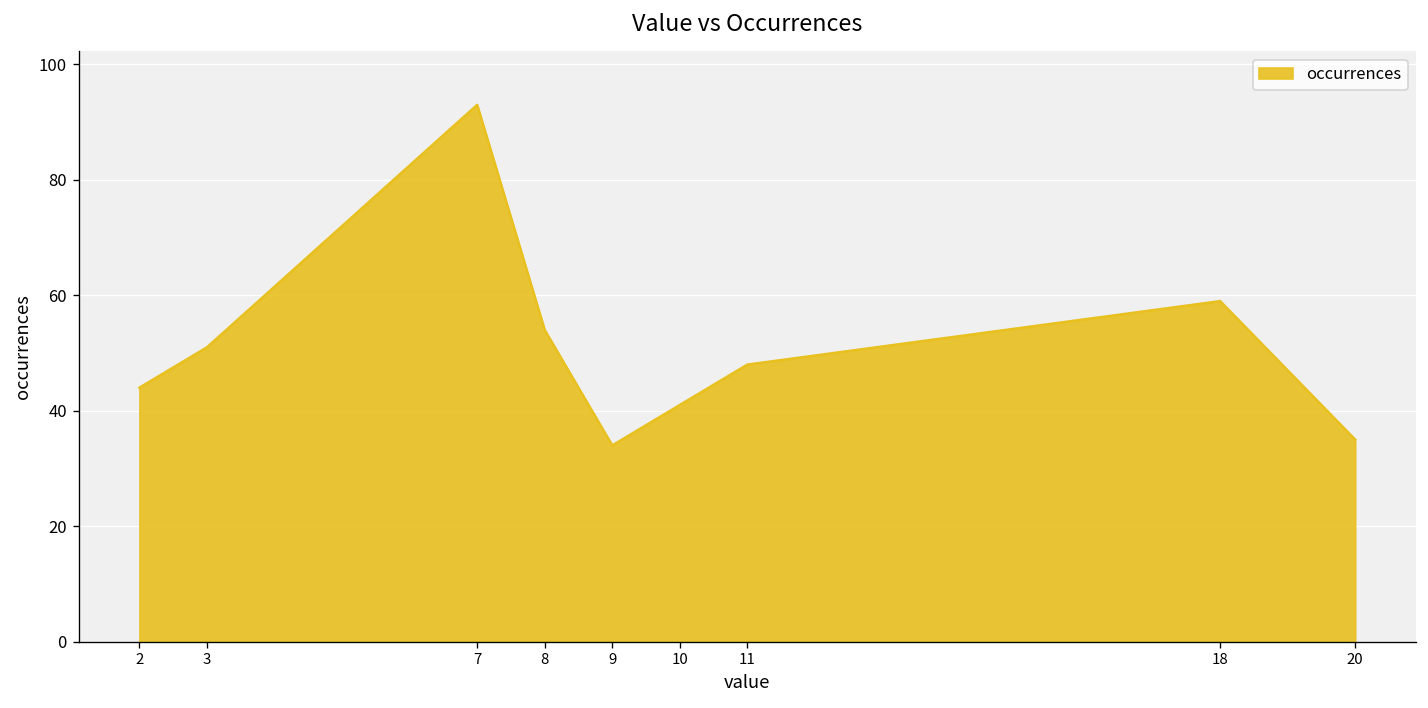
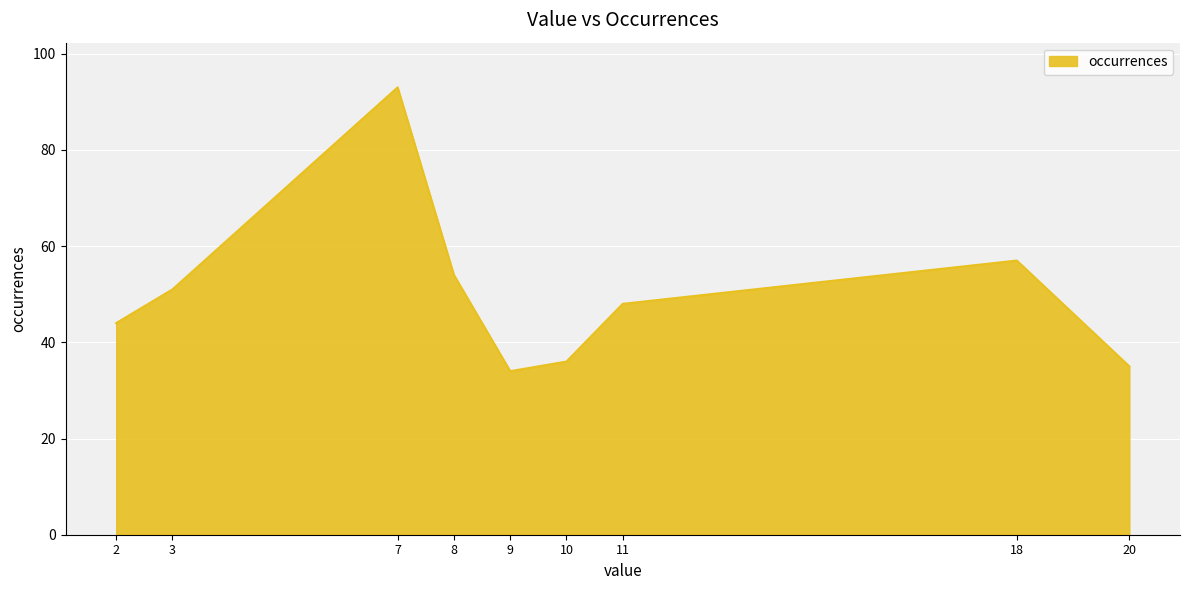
10: 41 -> 36
18: 59 -> 57
